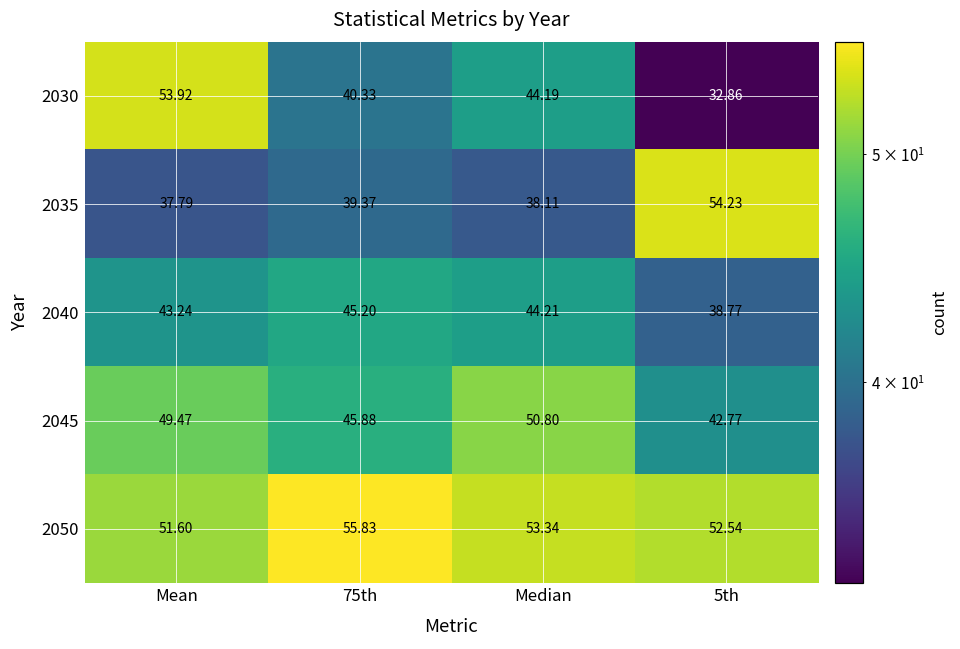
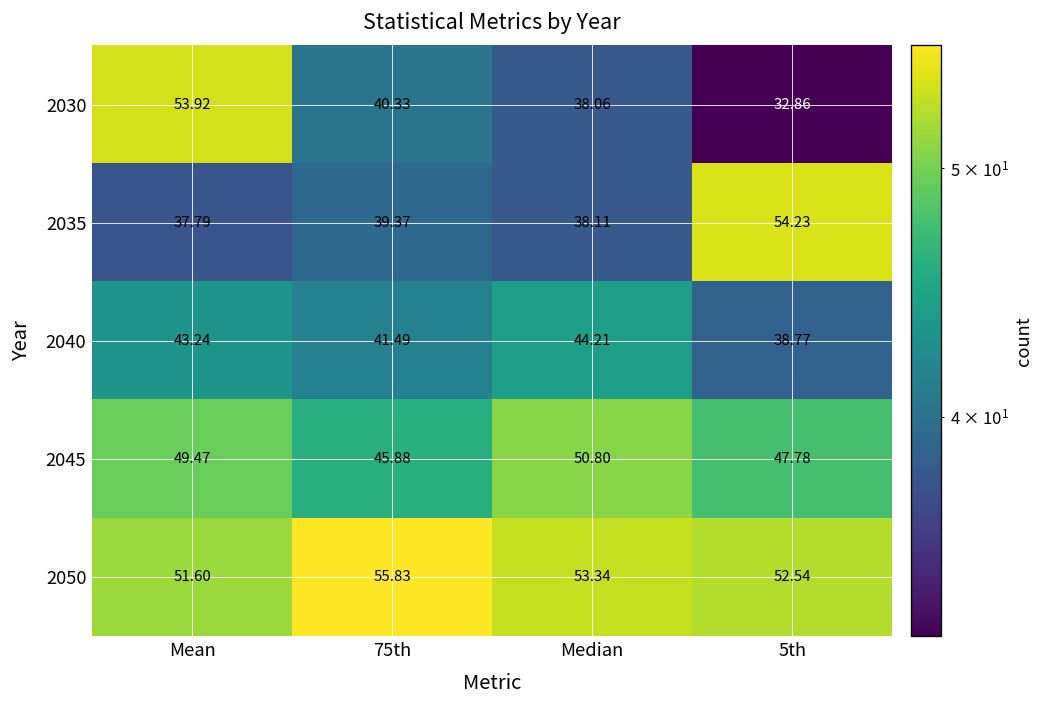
2030, Median: 44.19 -> 38.06
2040, 75th: 45.20 -> 41.49
2045, 5th: 42.77 -> 47.78
